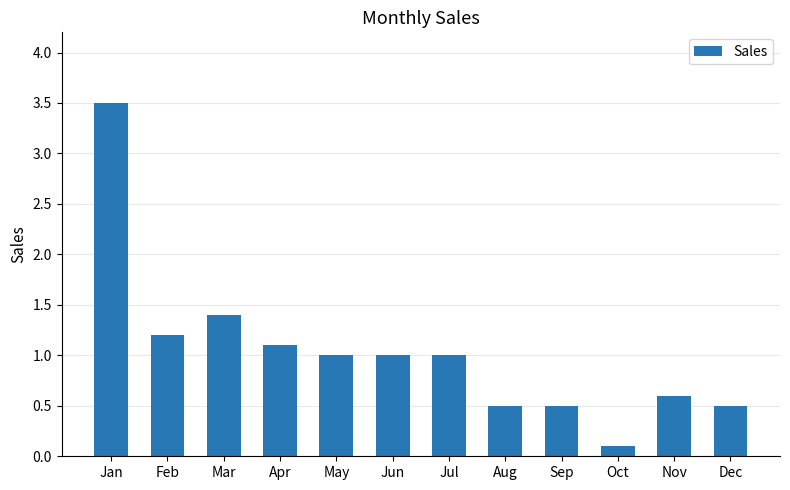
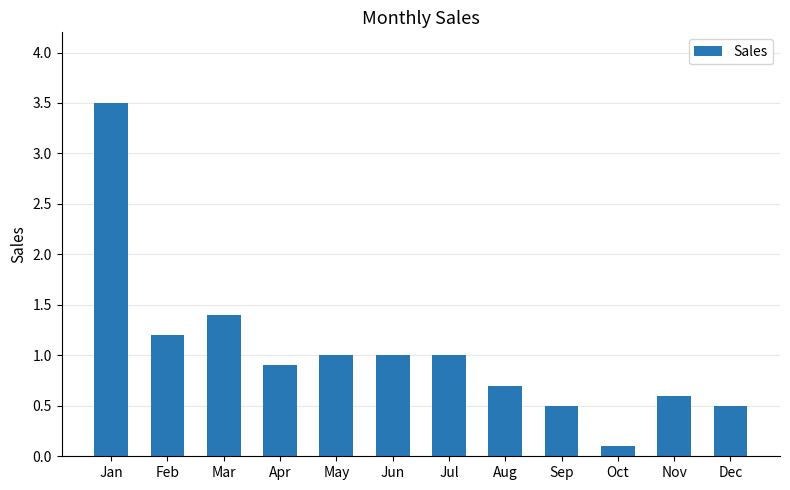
Apr: 1.1 -> 0.9
Aug: 0.5 -> 0.7
